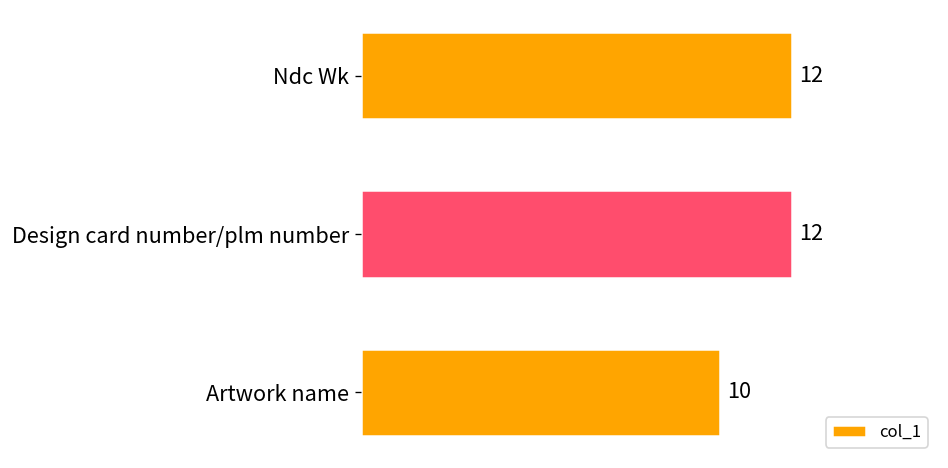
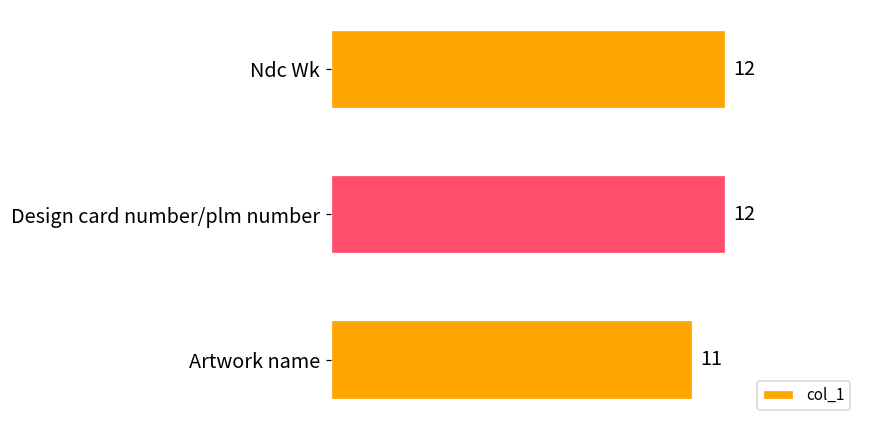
Artwork name: 10 -> 11
